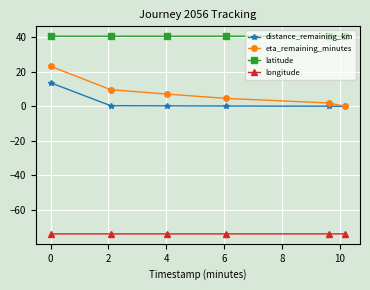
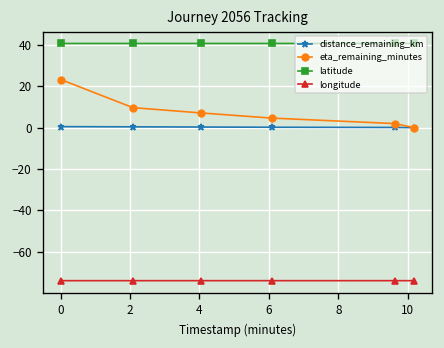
distance_remaining_km, 0: 14 -> 0
